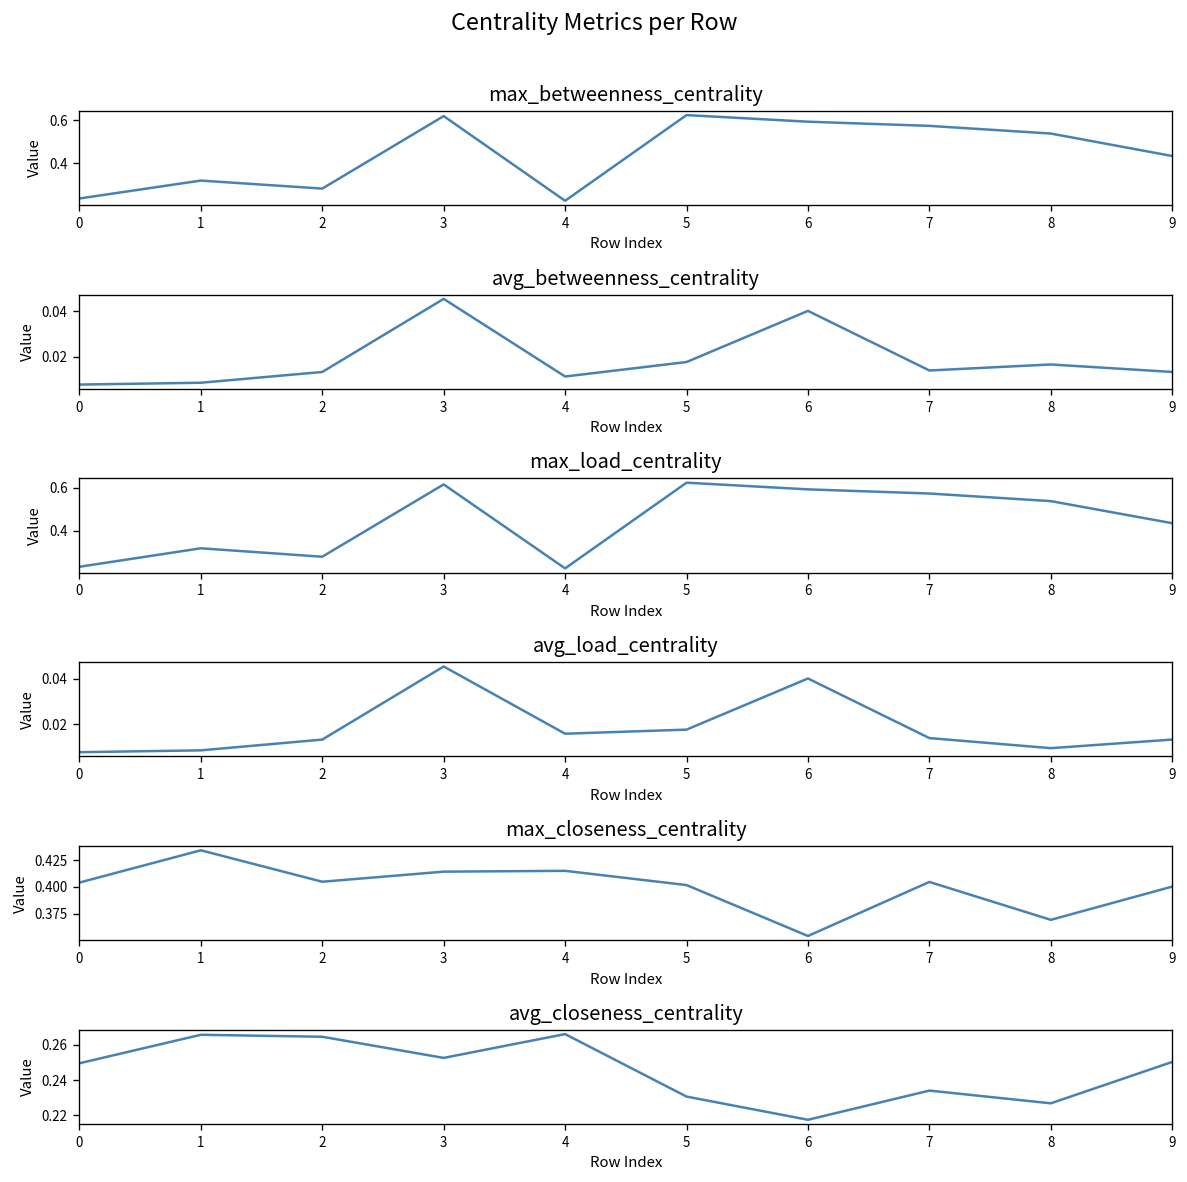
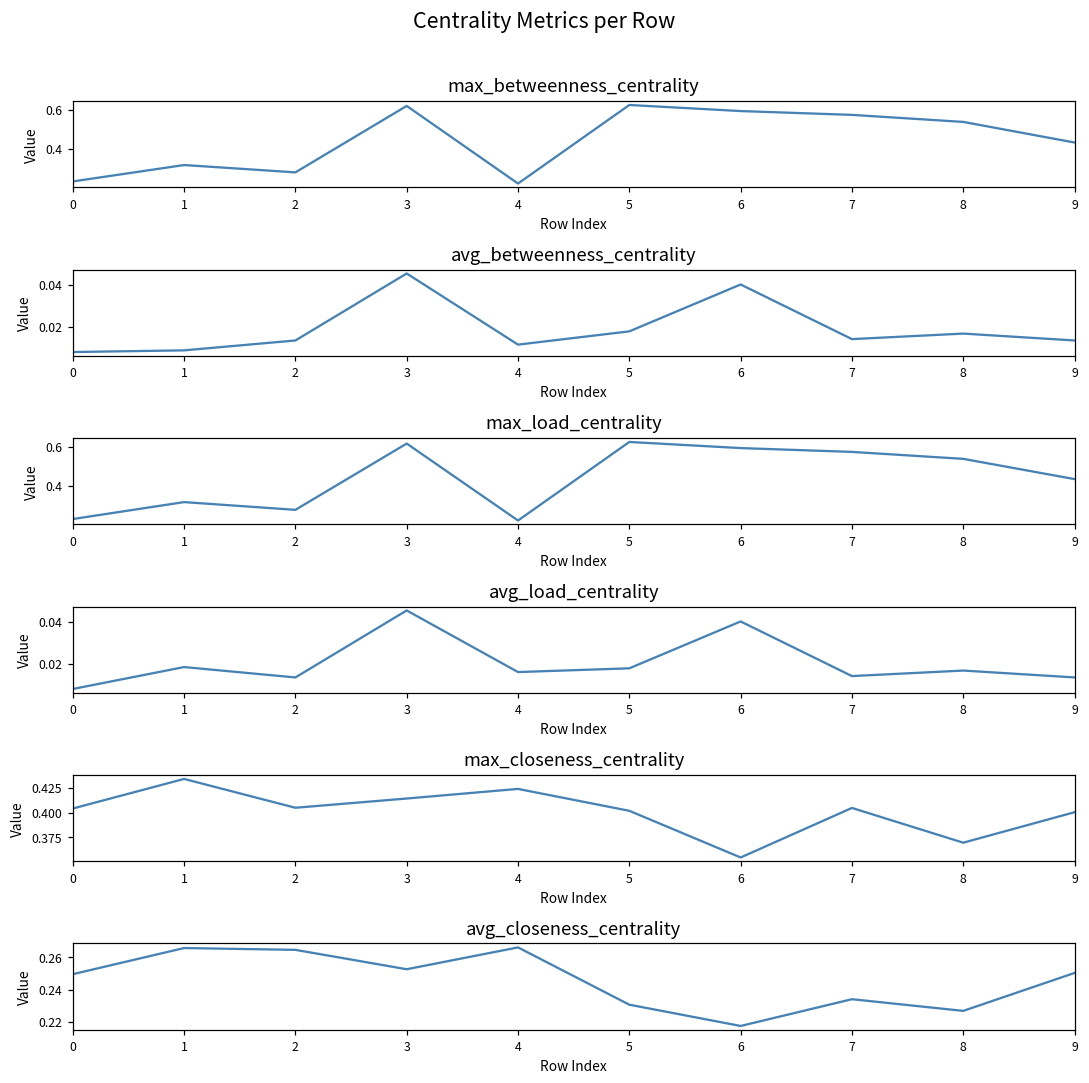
avg_load_centrality, 1: 0.009 -> 0.018
avg_load_centrality, 8: 0.010 -> 0.017
max_closeness_centrality, 4: 0.41 -> 0.42
